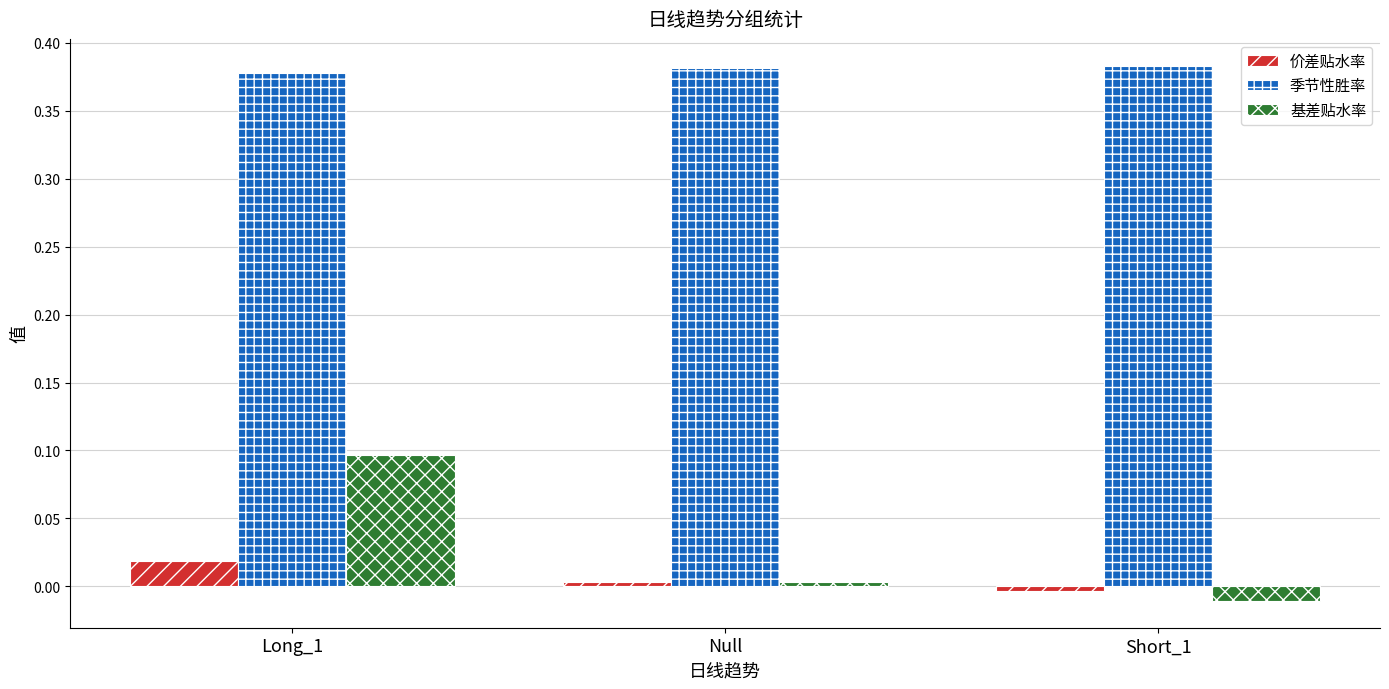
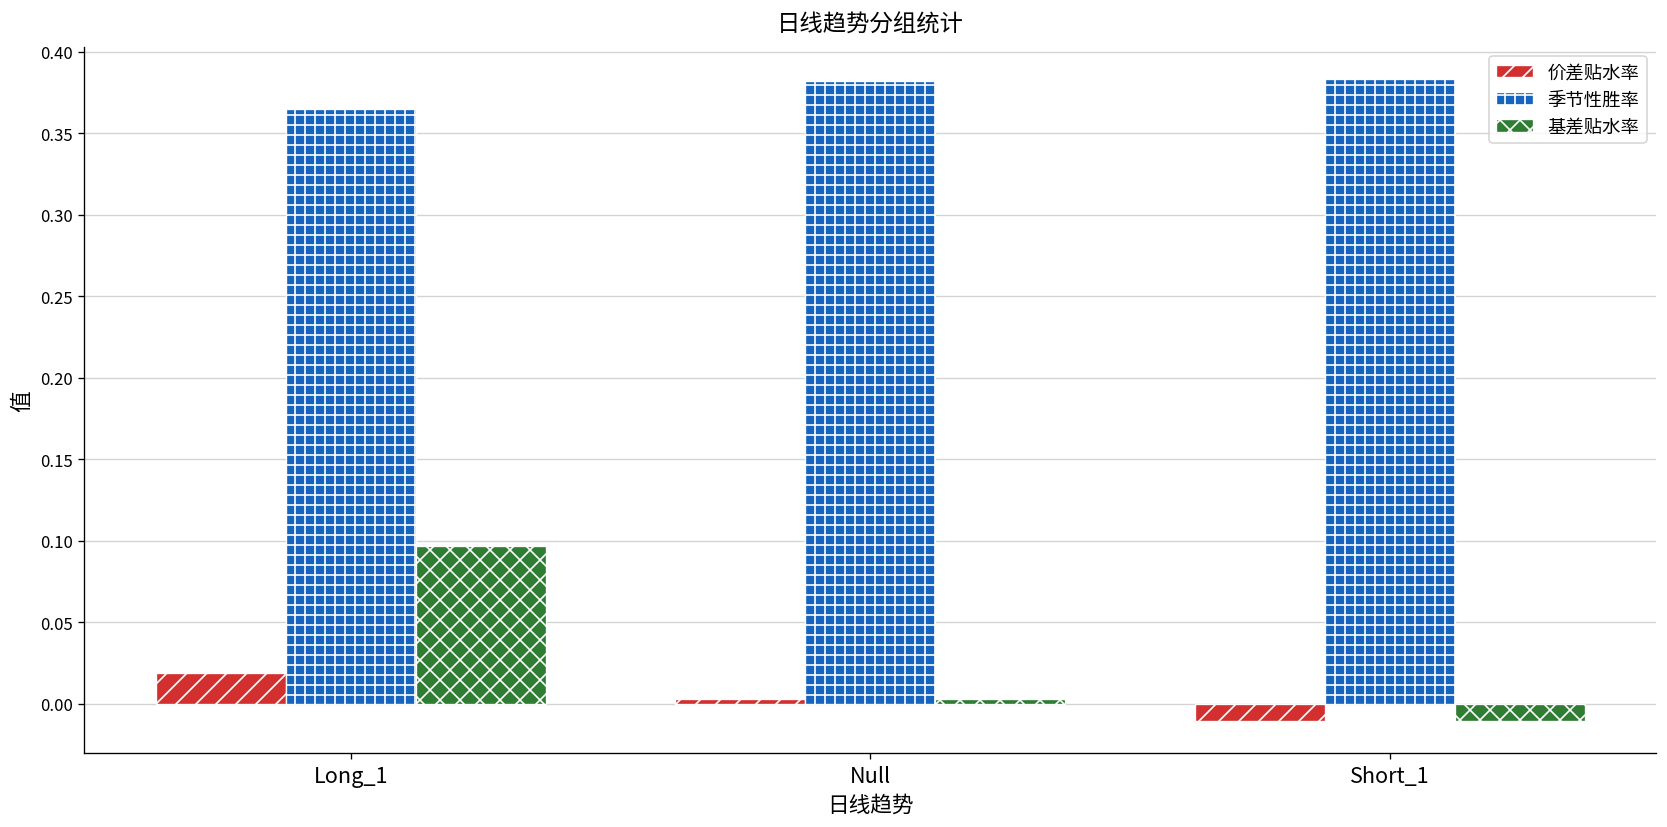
季节性胜率, Long_1: 0.378 -> 0.365
价差贴水率, Short_1: -0.004 -> -0.010
